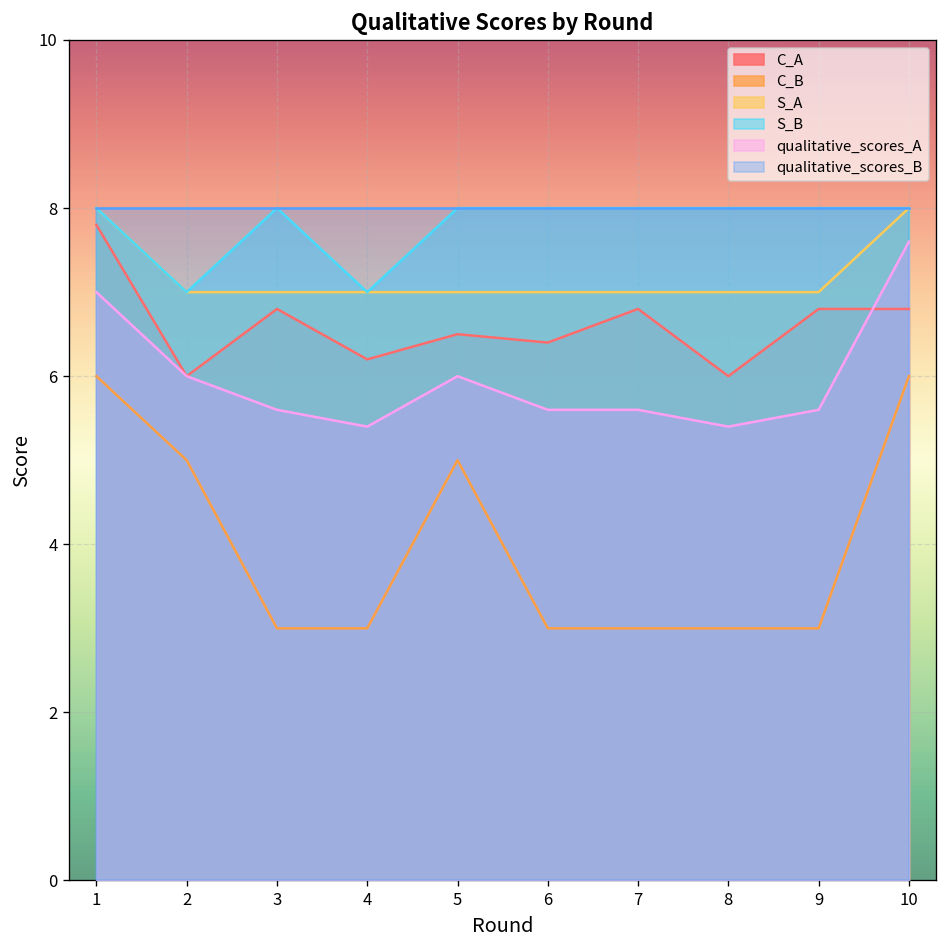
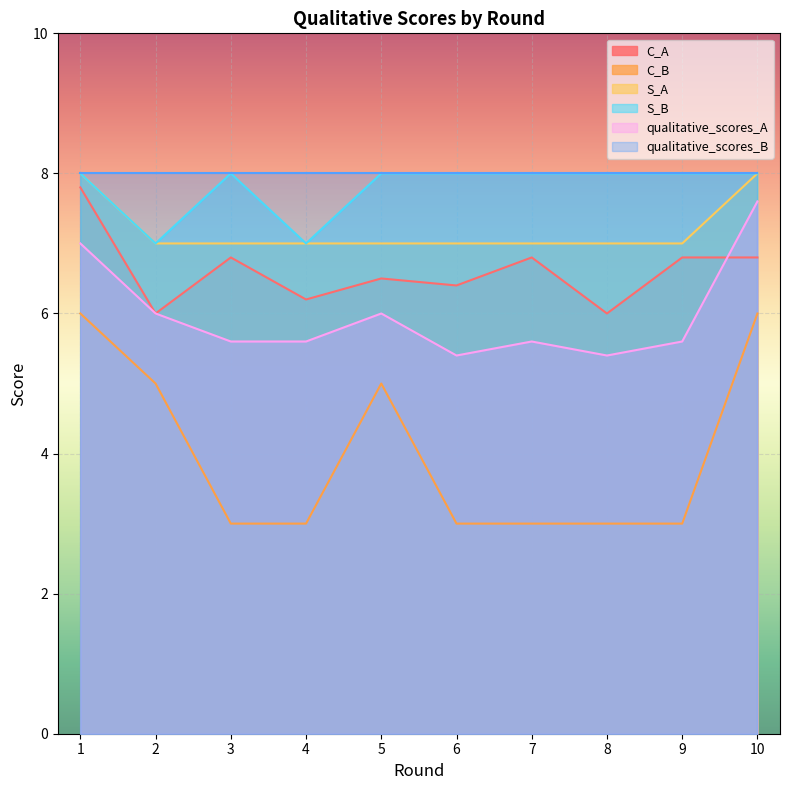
qualitative_scores_A, 4: 5.4 -> 5.6
qualitative_scores_A, 6: 5.6 -> 5.4
